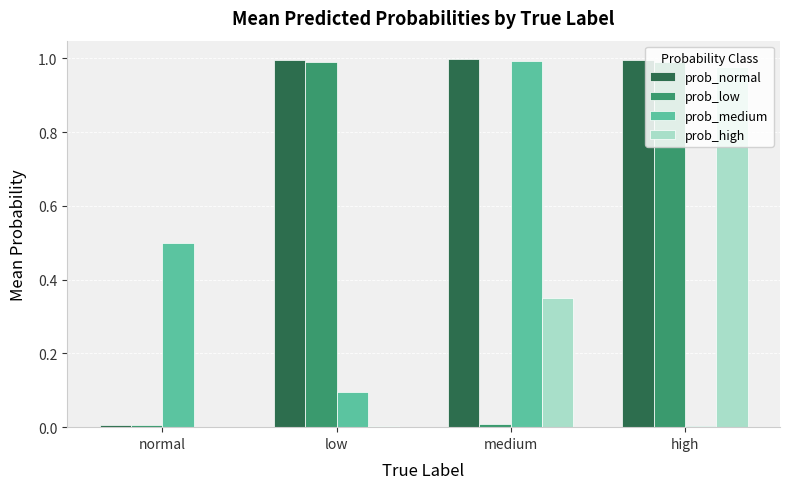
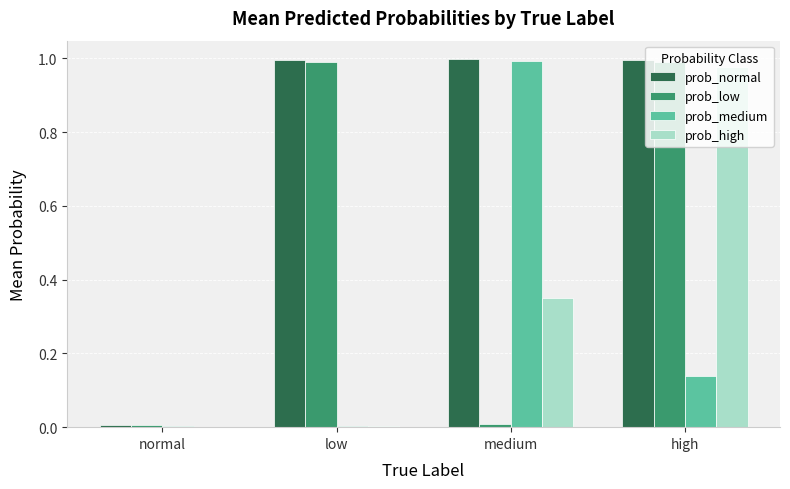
prob_medium, normal: 0.50 -> 0.00
prob_medium, low: 0.10 -> 0.00
prob_medium, high: 0.00 -> 0.14
